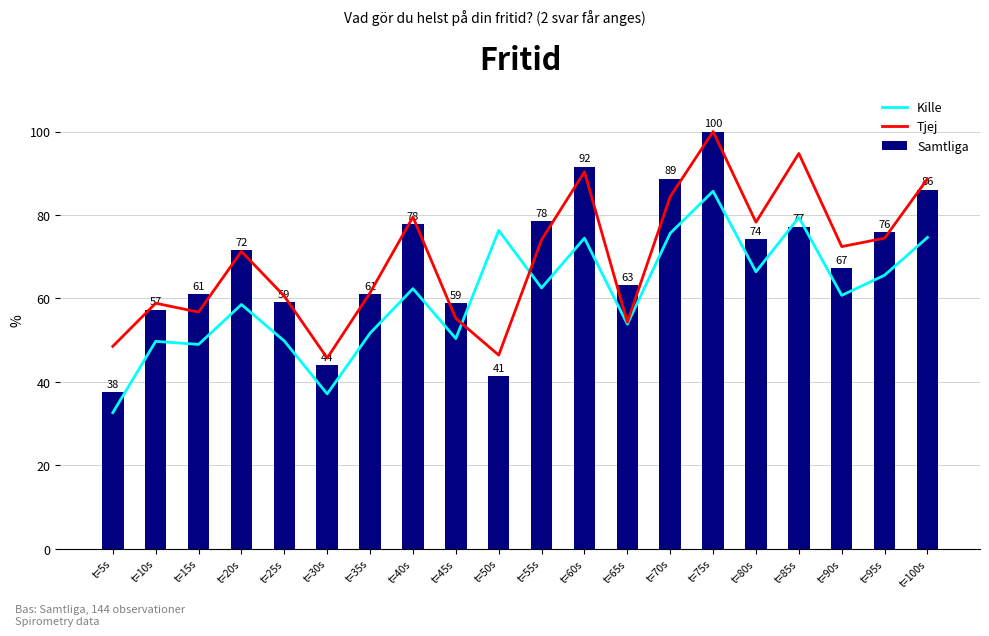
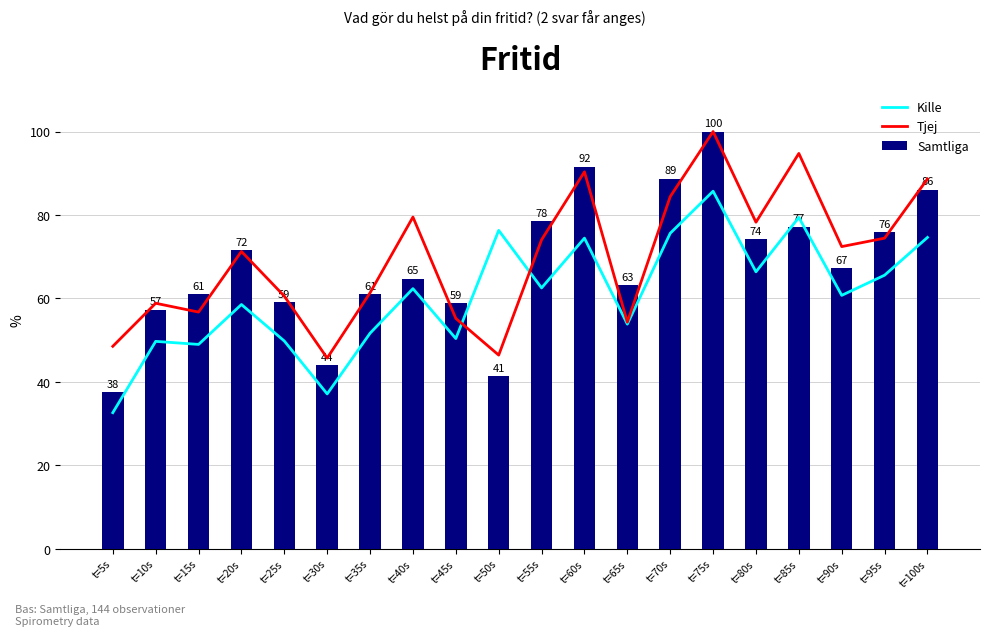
Samtliga, t=40s: 78 -> 65
